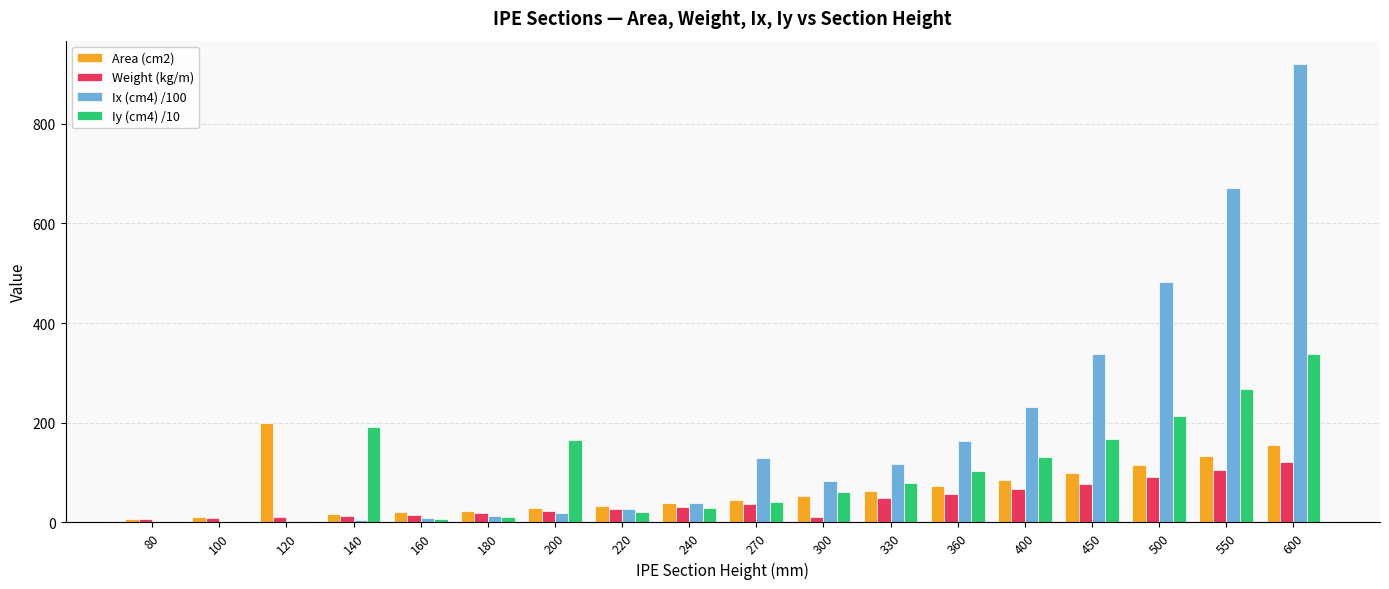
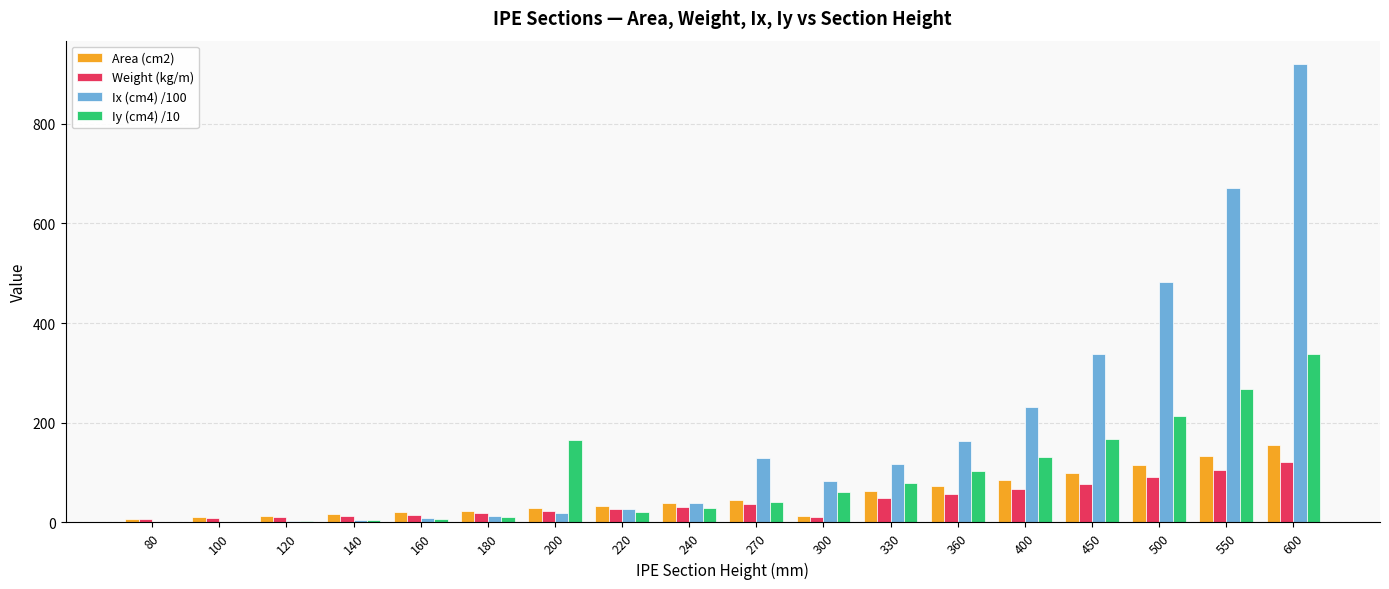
Area (cm2), 120: 200 -> 10
Iy (cm4) /10, 140: 190 -> 0
Area (cm2), 300: 50 -> 10
